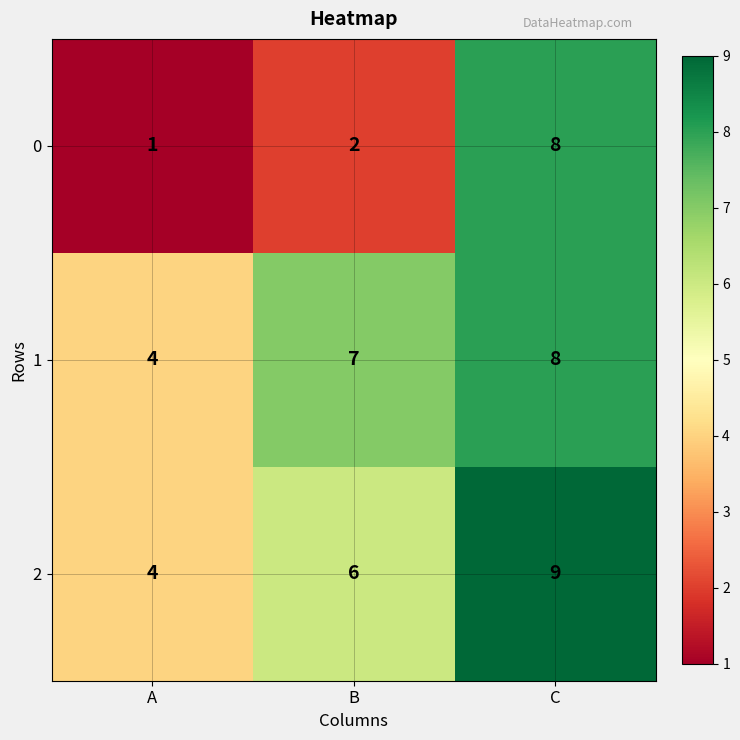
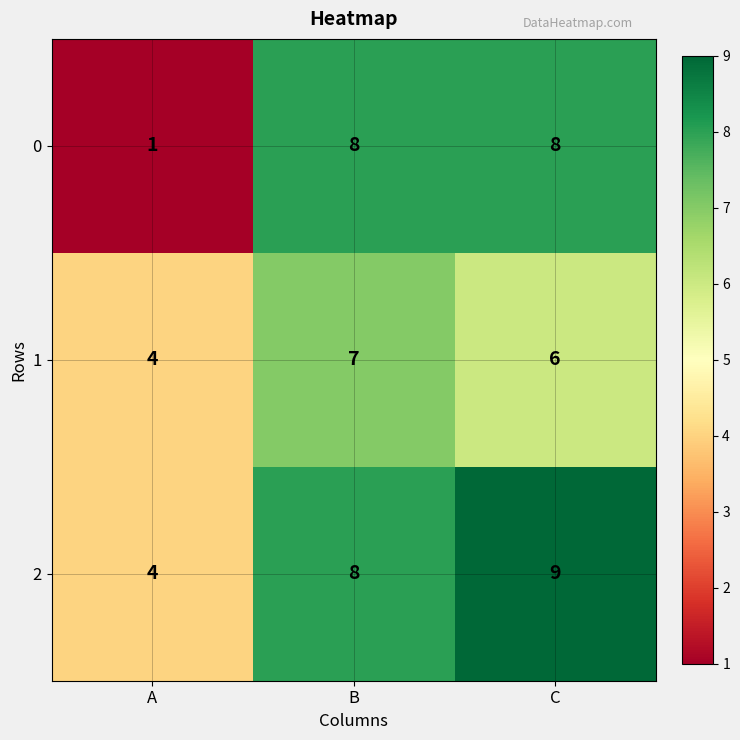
0, B: 2 -> 8
1, C: 8 -> 6
2, B: 6 -> 8
